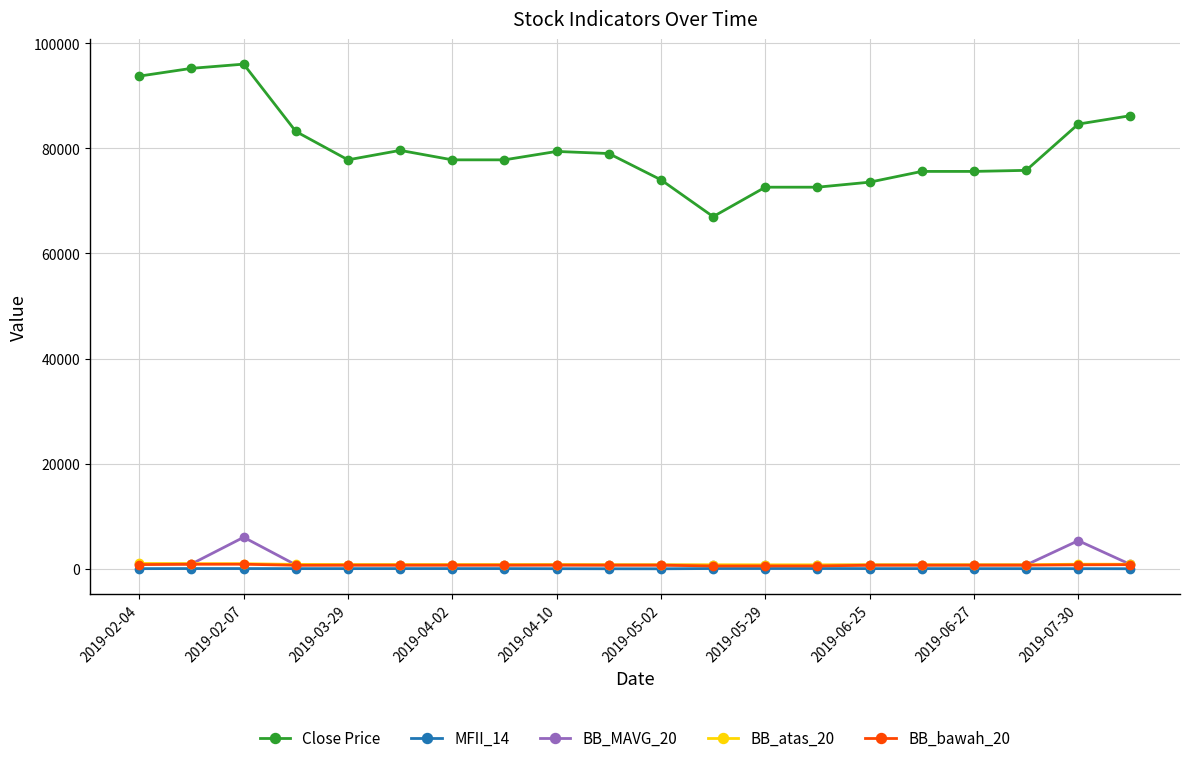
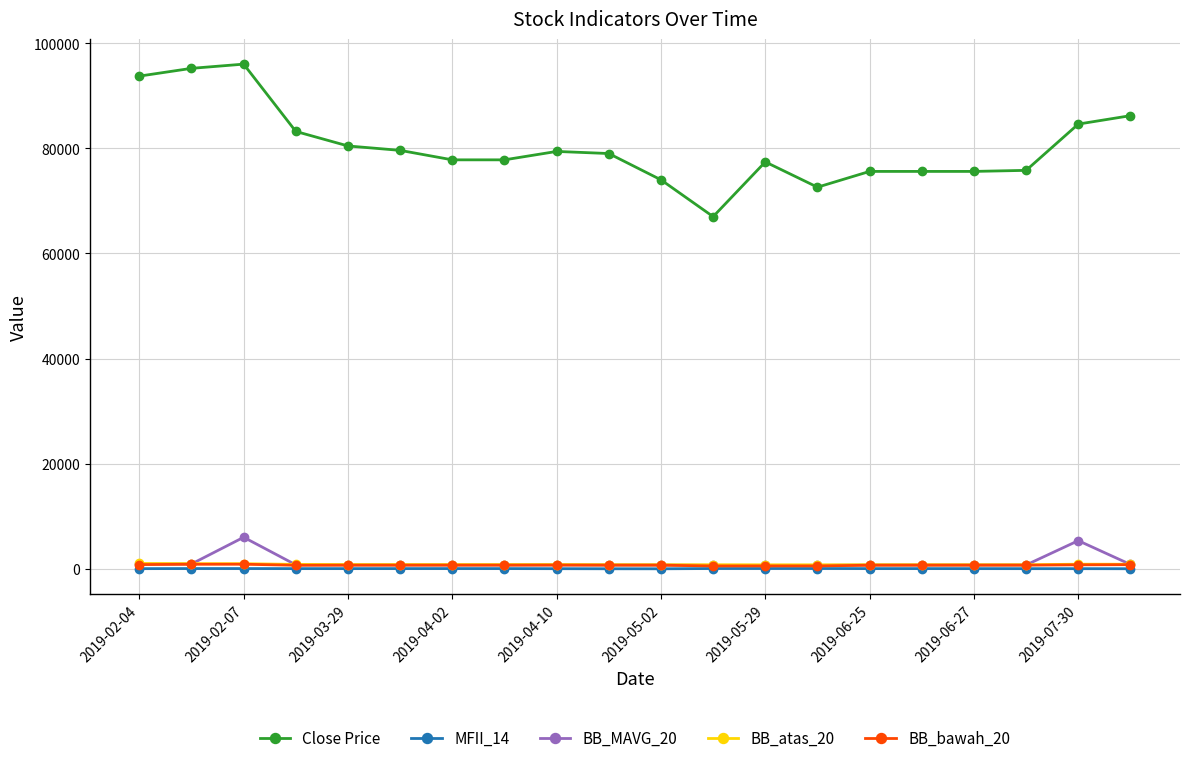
Close Price, 2019-03-29: 78000 -> 80000
Close Price, 2019-05-29: 73000 -> 77000
Close Price, 2019-06-25: 74000 -> 76000
